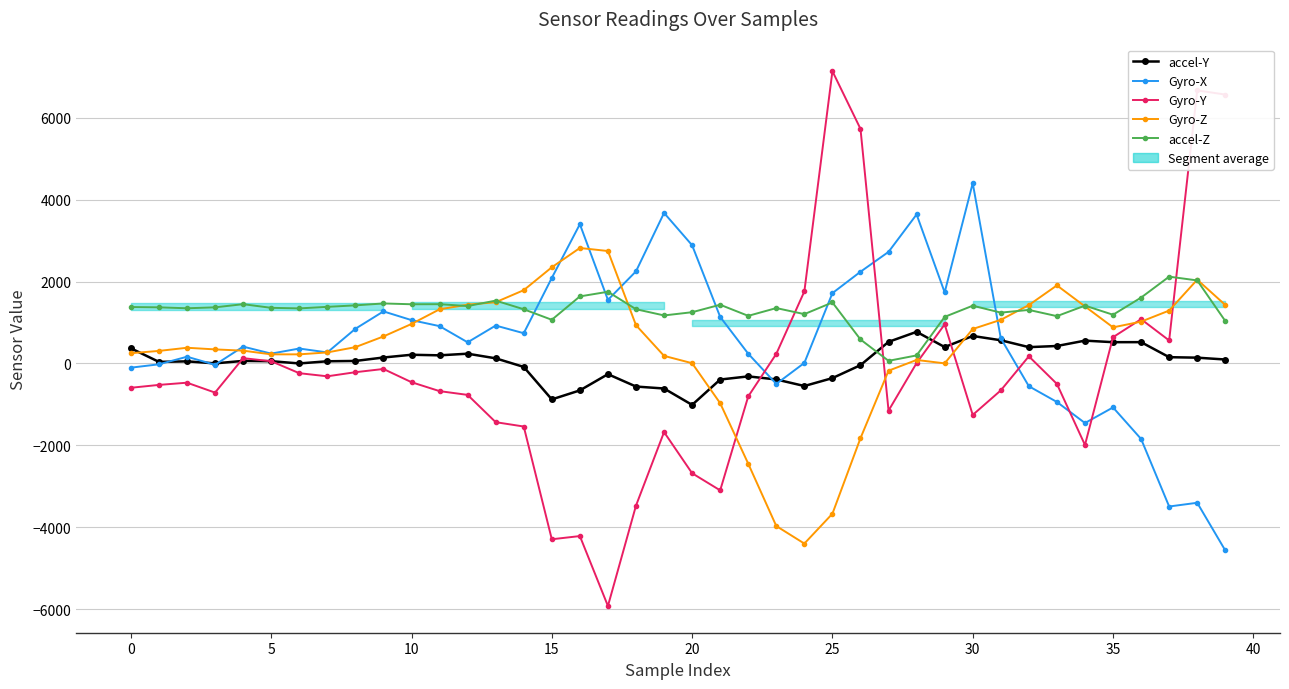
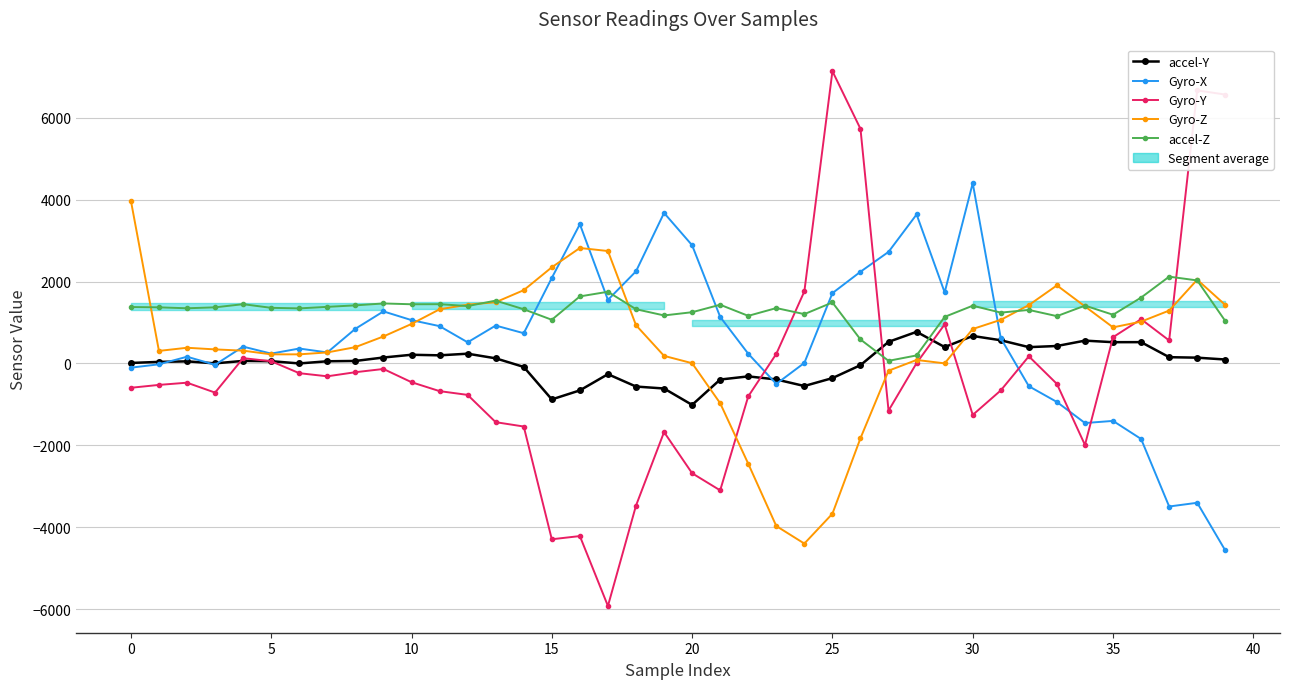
accel-Y, 0: 400 -> 0
Gyro-Z, 0: 300 -> 4000
Gyro-X, 35: -1100 -> -1400
